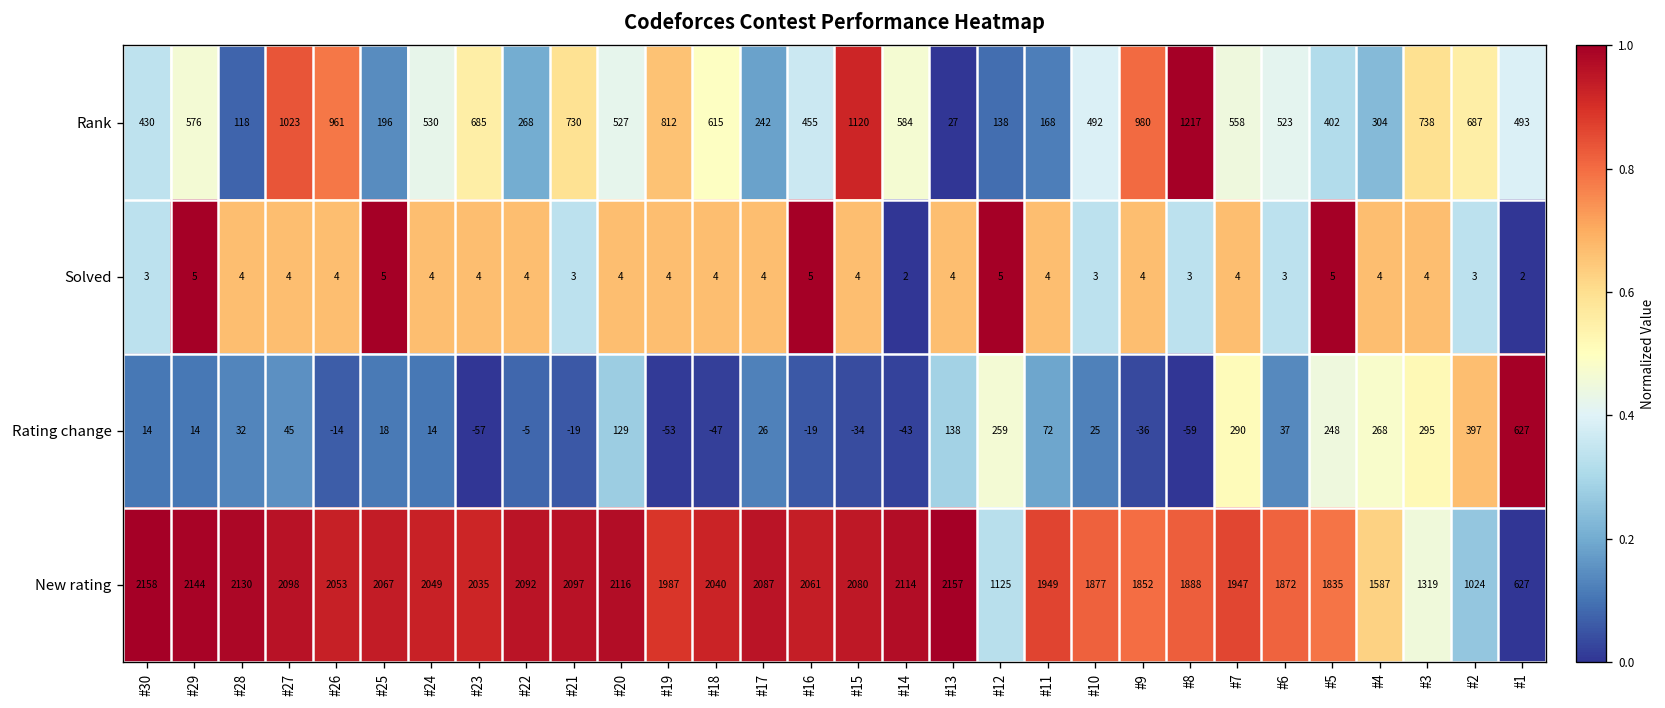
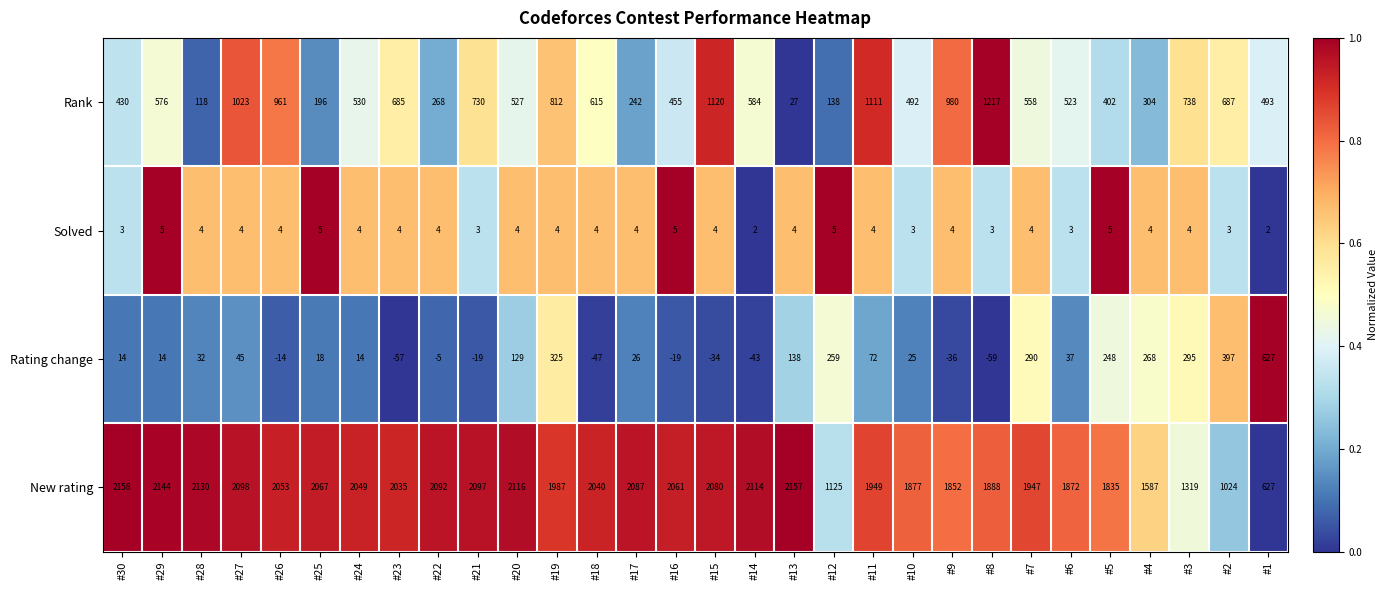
Rank, #11: 168 -> 1111
Rating change, #19: -53 -> 325
